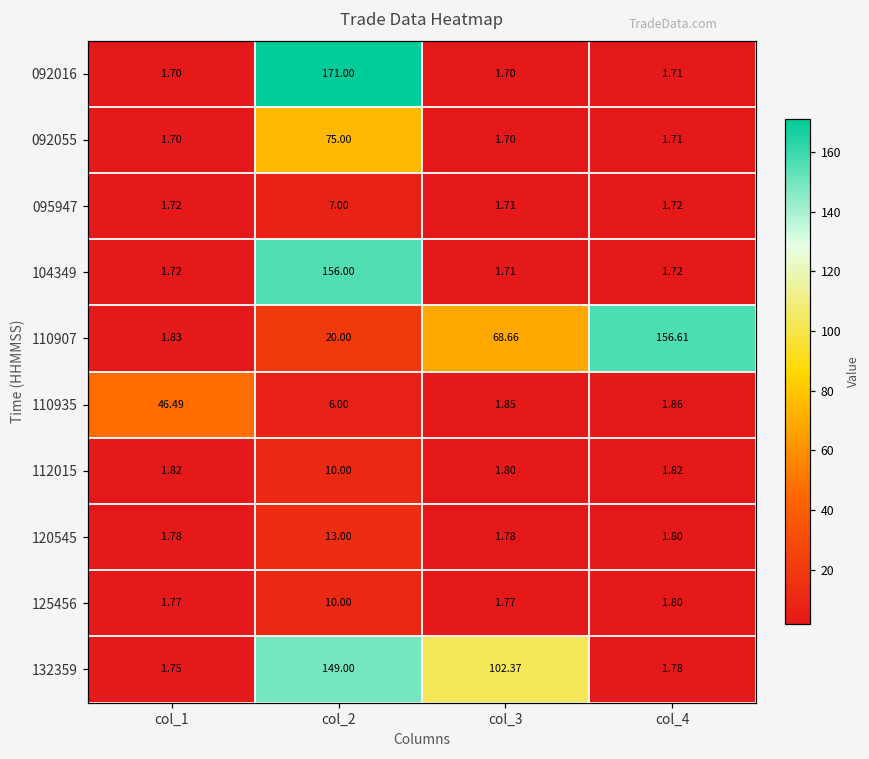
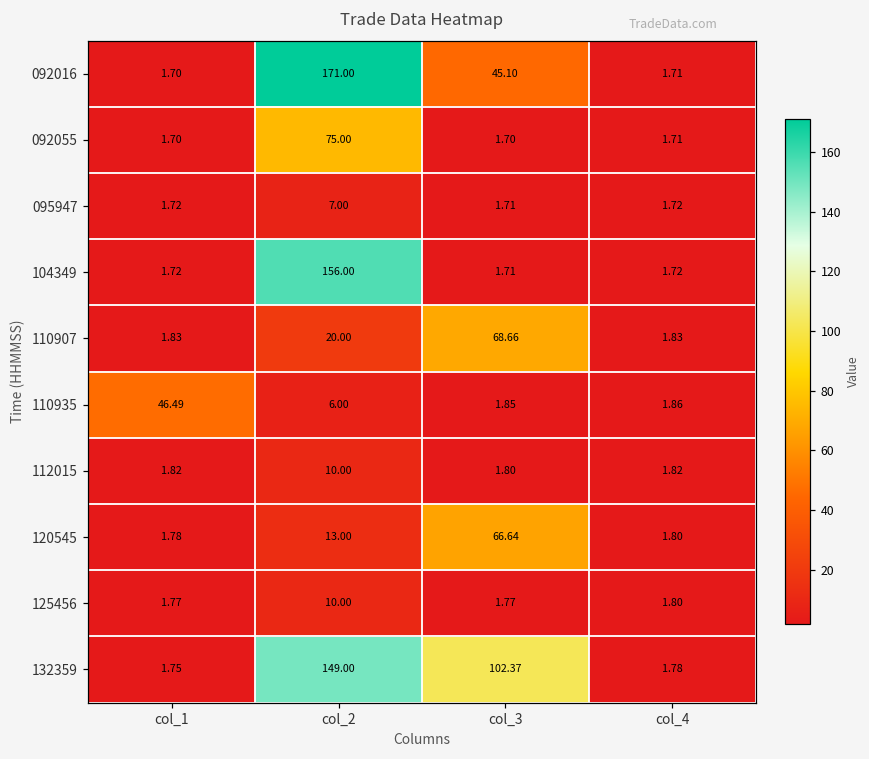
092016, col_3: 1.70 -> 45.10
110907, col_4: 156.61 -> 1.83
120545, col_3: 1.78 -> 66.64
